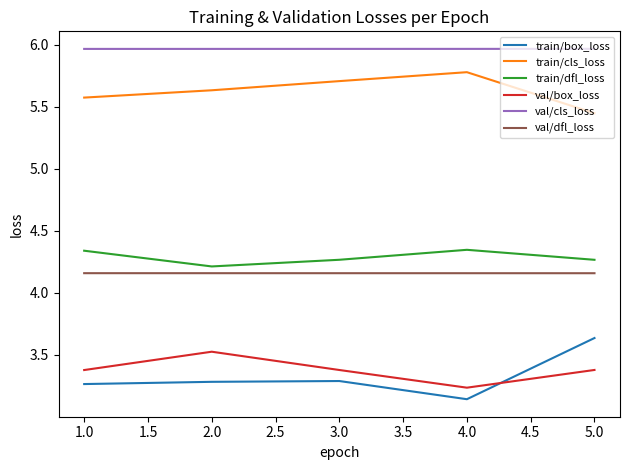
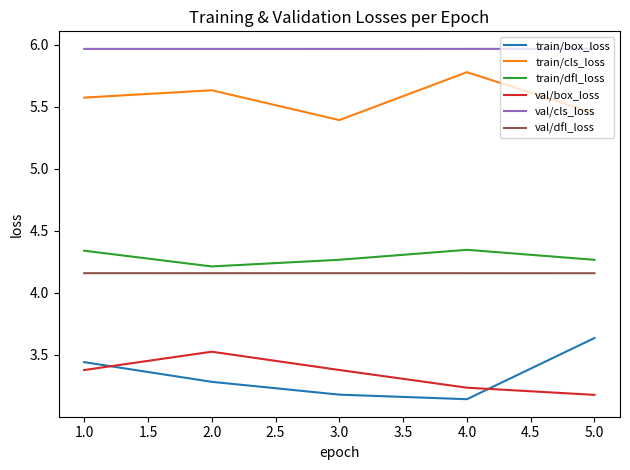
train/box_loss, 1.0: 3.27 -> 3.44
train/box_loss, 3.0: 3.29 -> 3.18
train/cls_loss, 3.0: 5.71 -> 5.39
val/box_loss, 5.0: 3.38 -> 3.18
